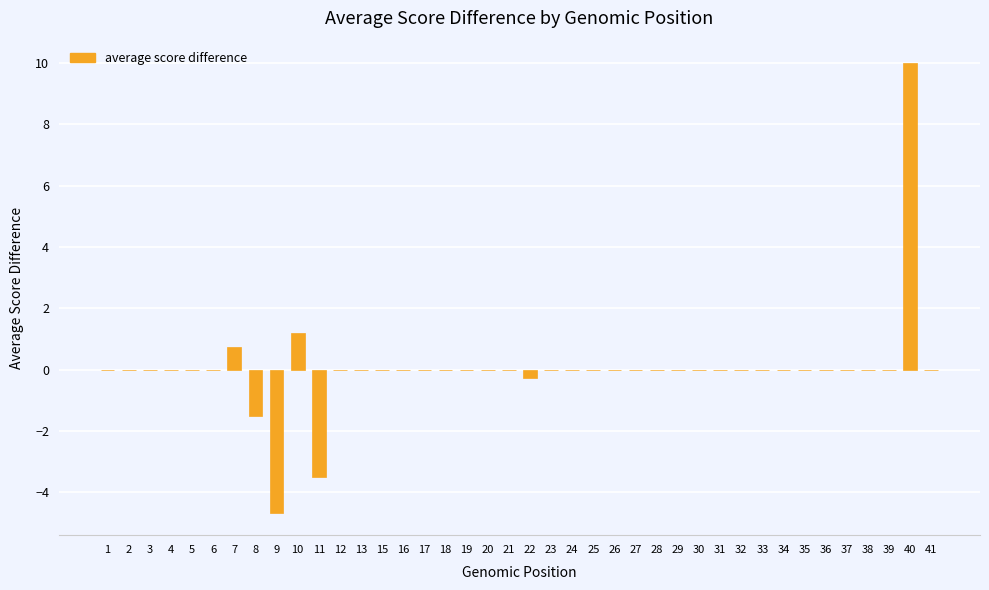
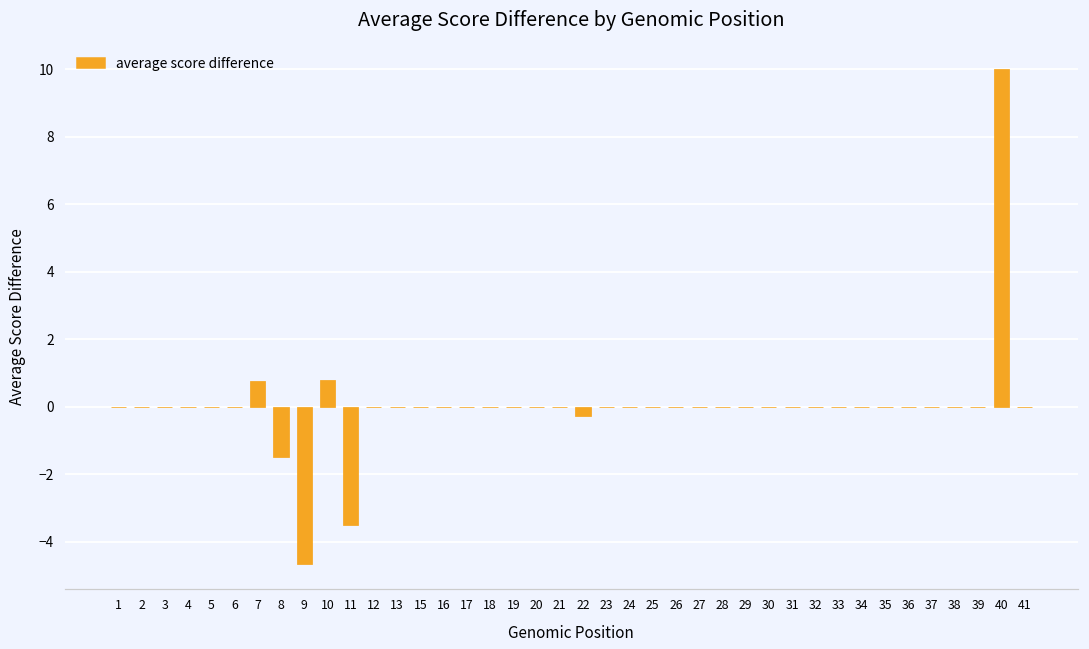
10: 1.2 -> 0.8
